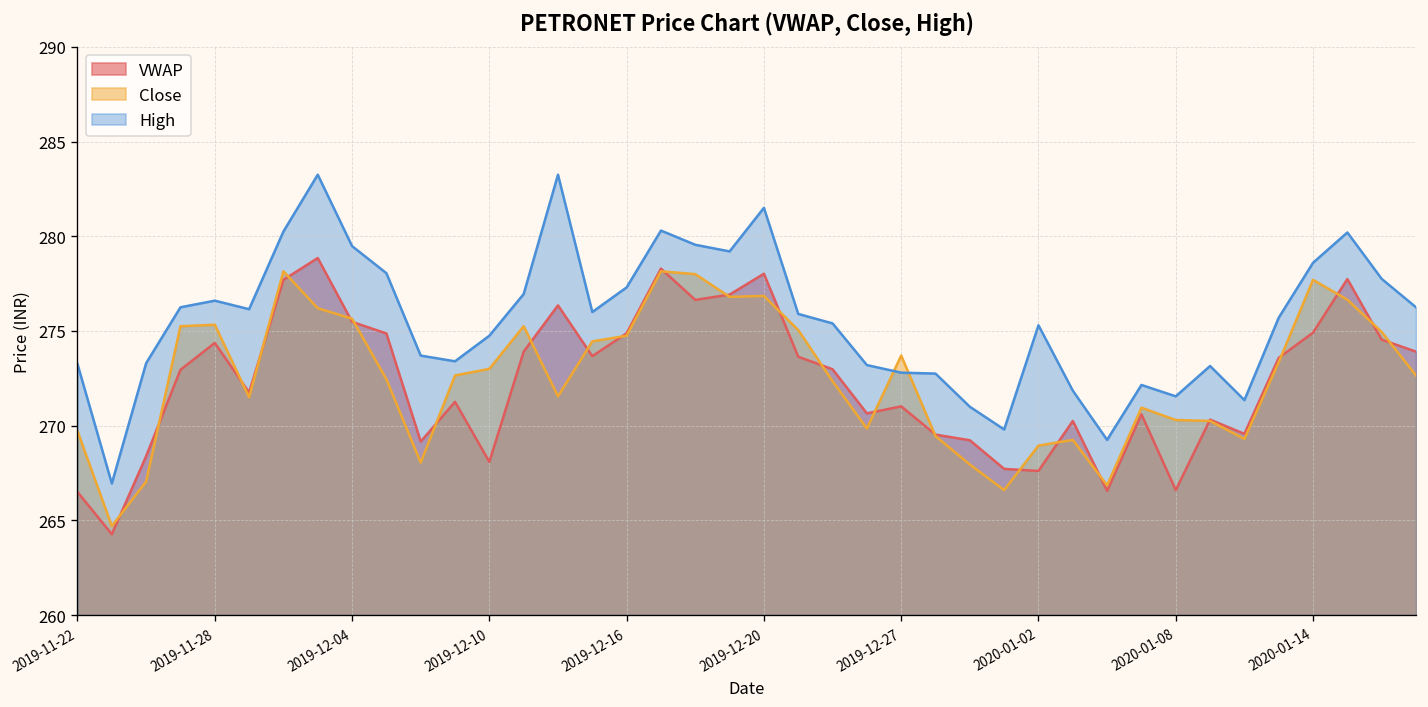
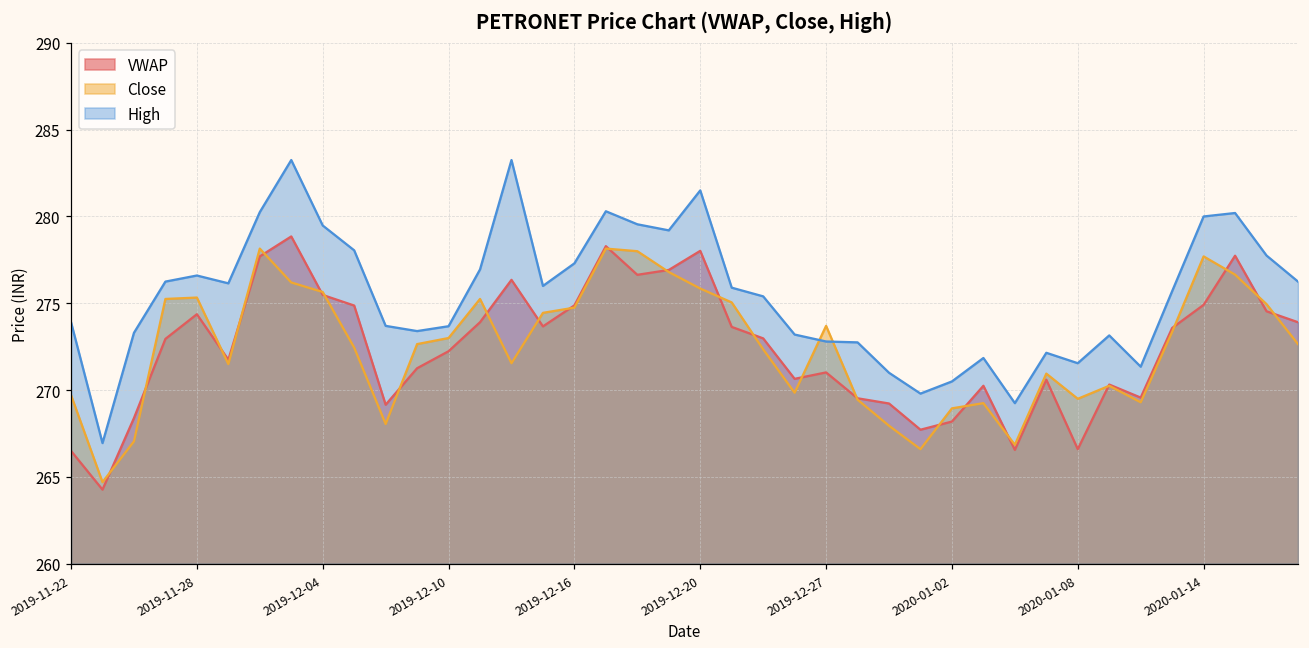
High, 2019-11-22: 273.3 -> 273.9
VWAP, 2019-12-10: 268.1 -> 272.2
High, 2019-12-10: 274.8 -> 273.7
Close, 2019-12-20: 276.9 -> 275.9
VWAP, 2020-01-02: 267.6 -> 268.2
High, 2020-01-02: 275.3 -> 270.5
Close, 2020-01-08: 270.3 -> 269.5
High, 2020-01-14: 278.6 -> 280.0
